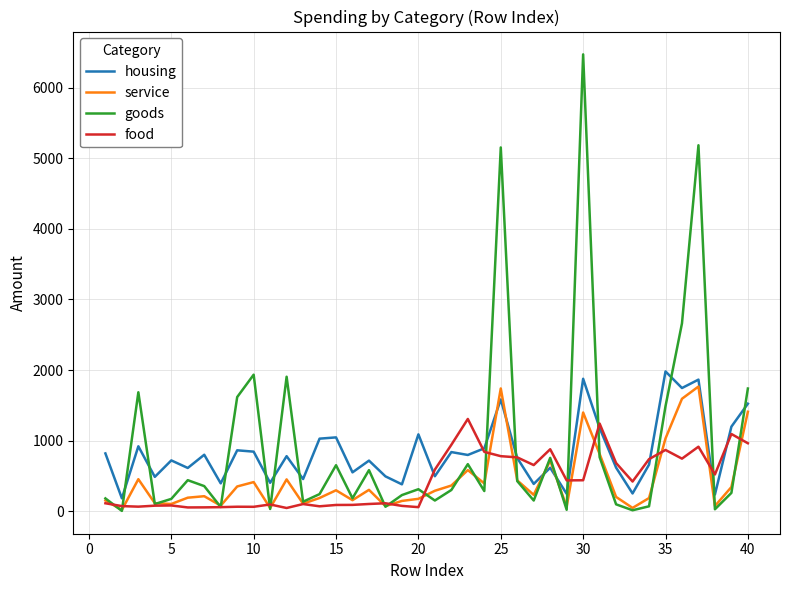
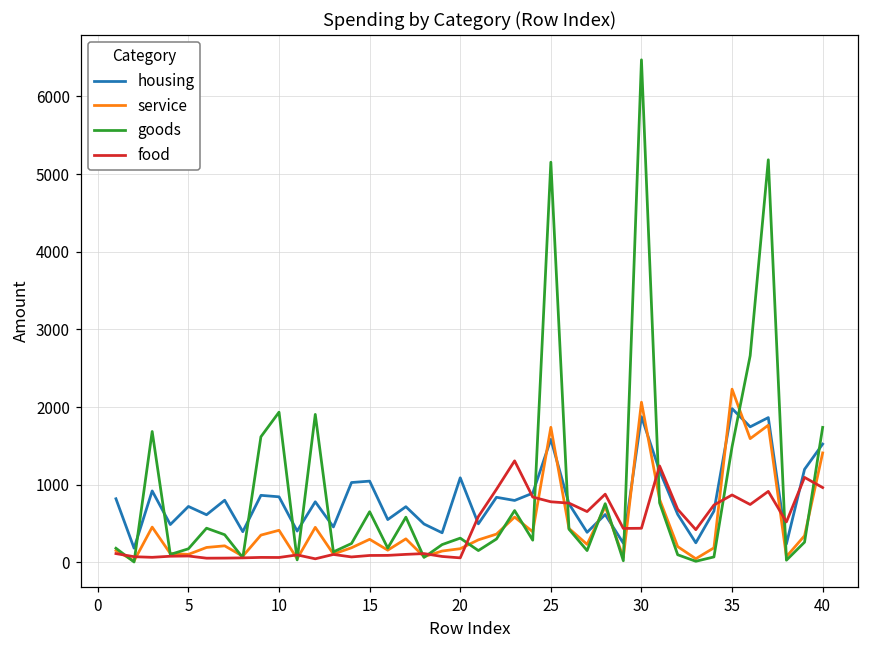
service, 30: 1400 -> 2100
service, 35: 1000 -> 2200
